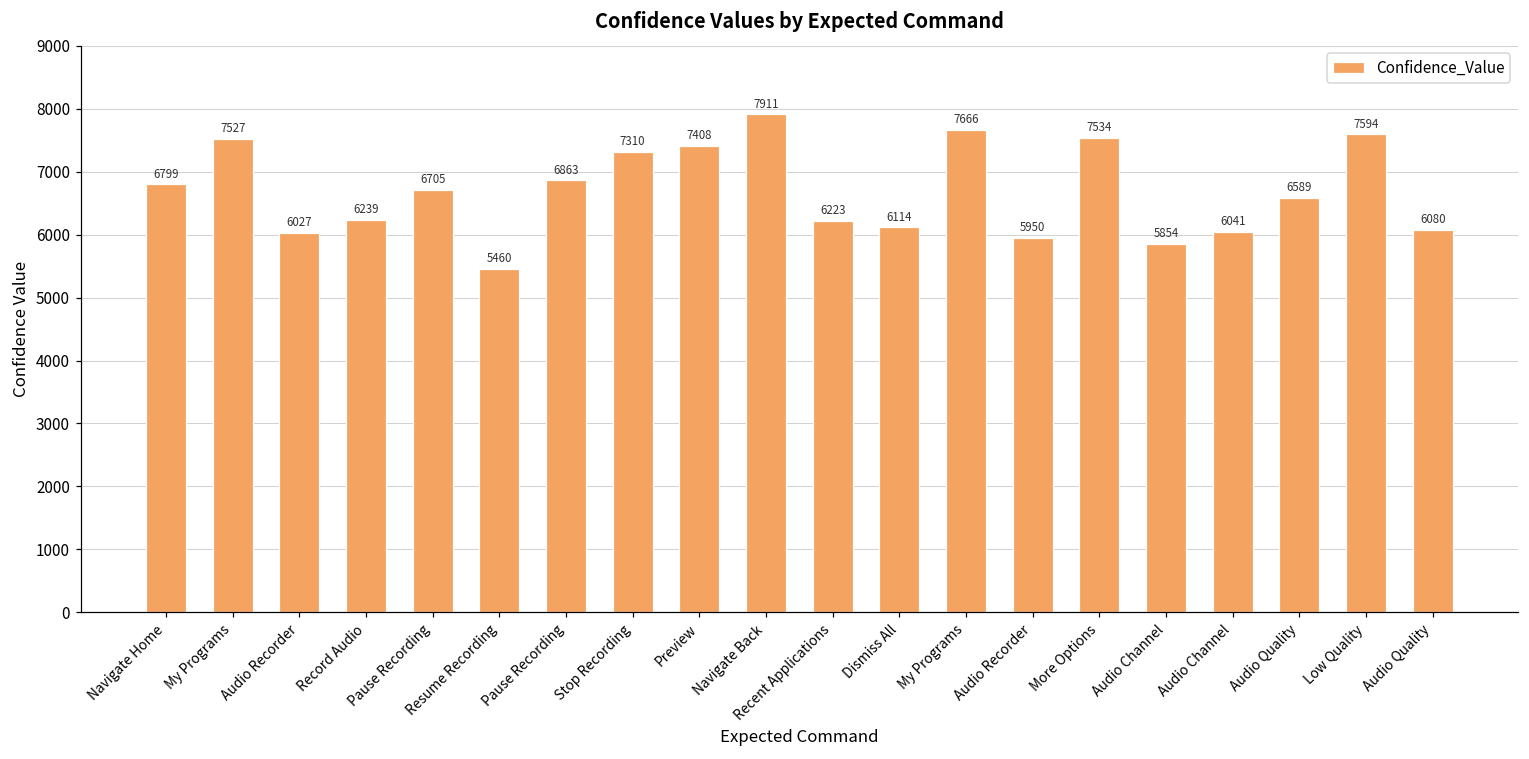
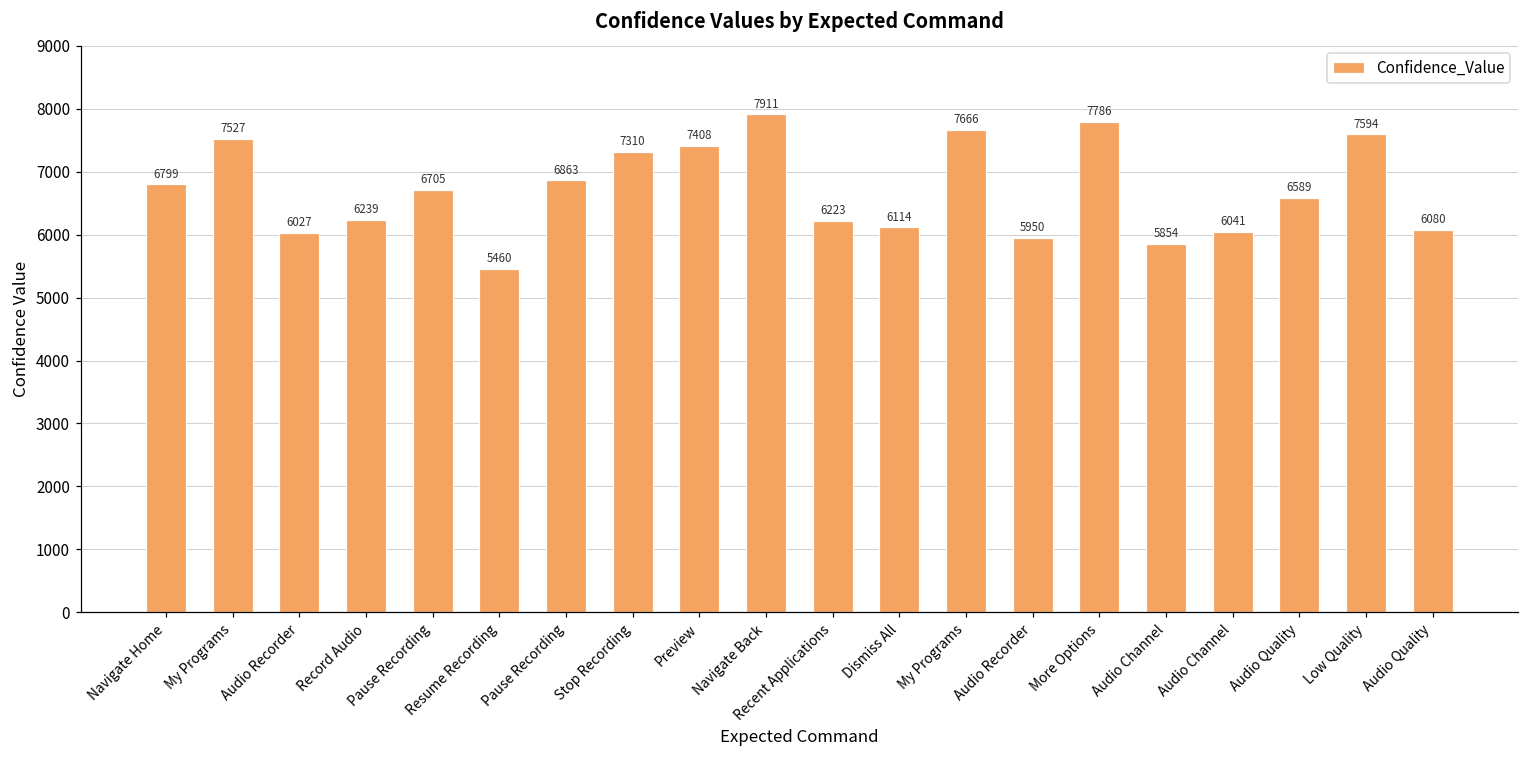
More Options: 7534 -> 7786
